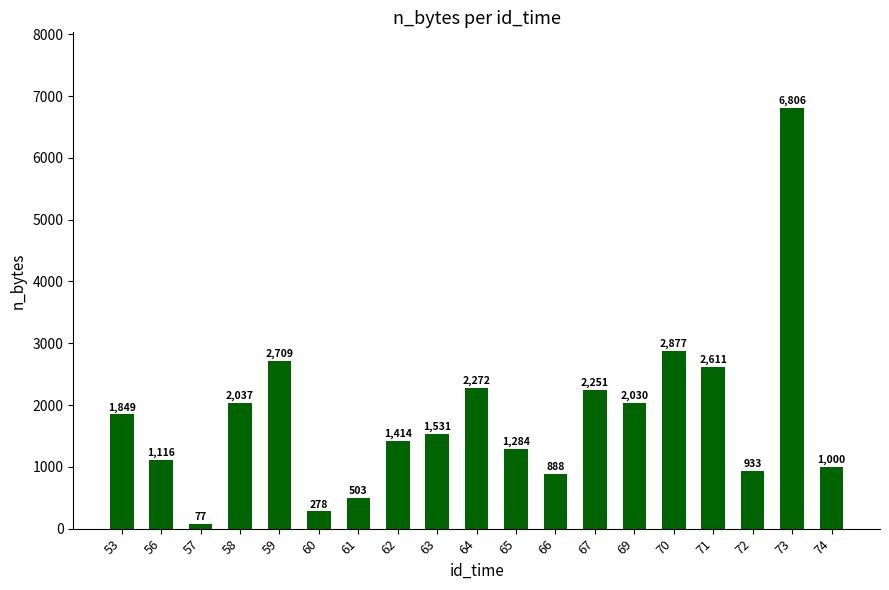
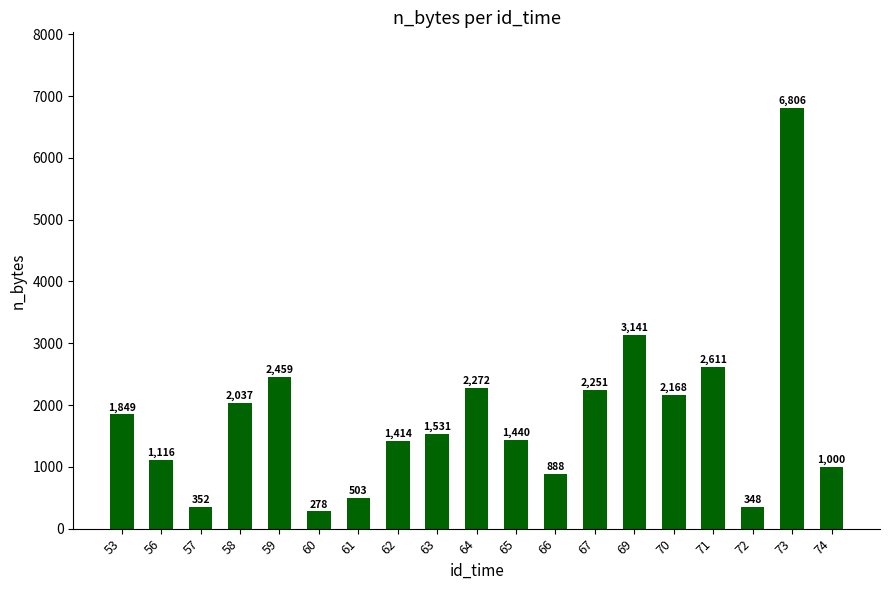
57: 77 -> 352
59: 2,709 -> 2,459
65: 1,284 -> 1,440
69: 2,030 -> 3,141
70: 2,877 -> 2,168
72: 933 -> 348
